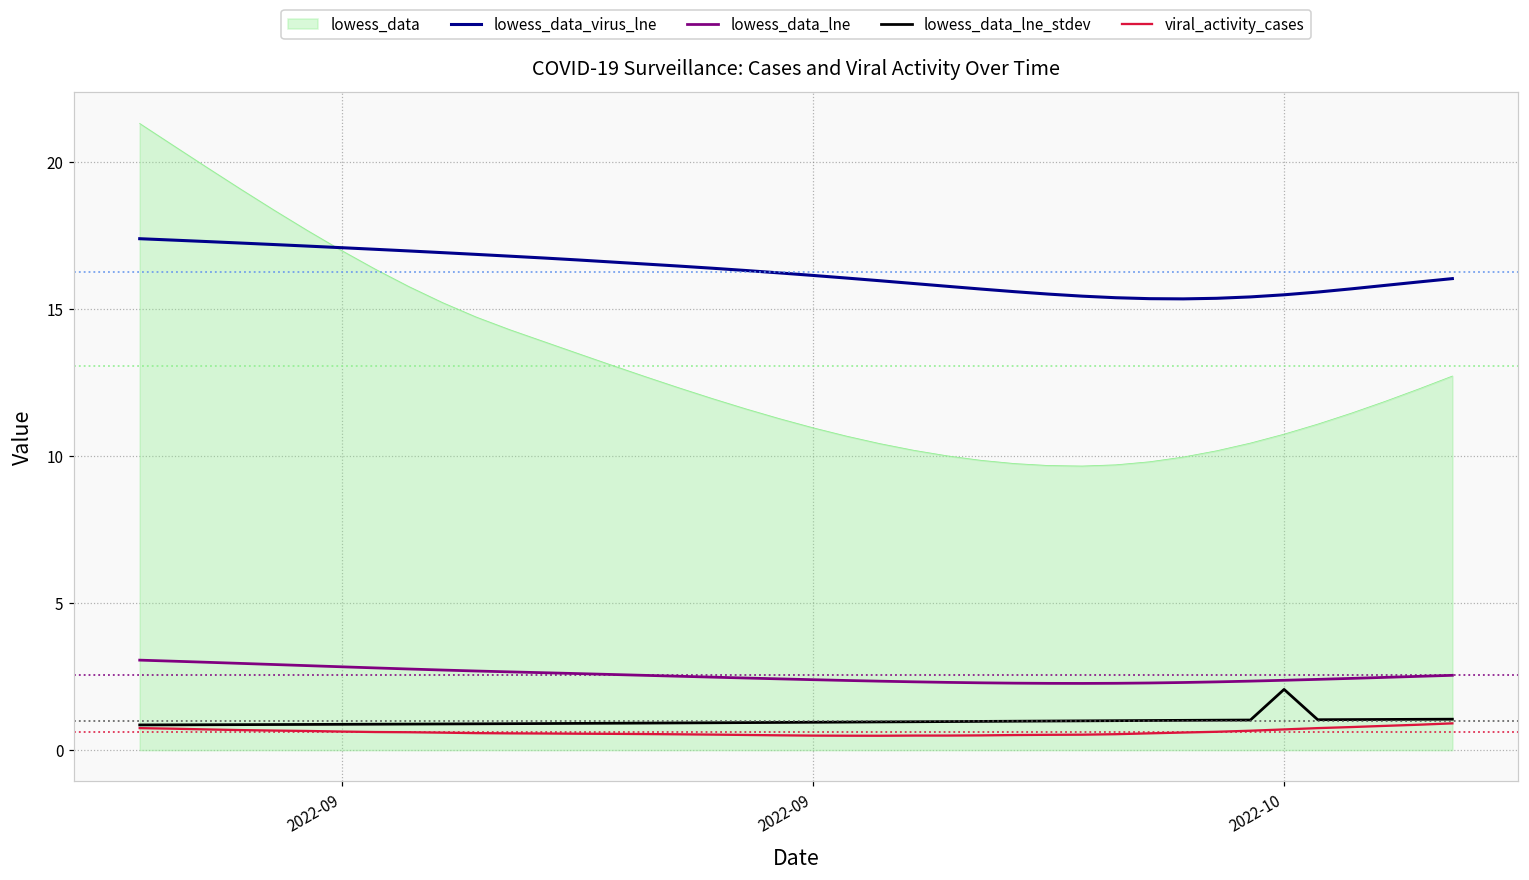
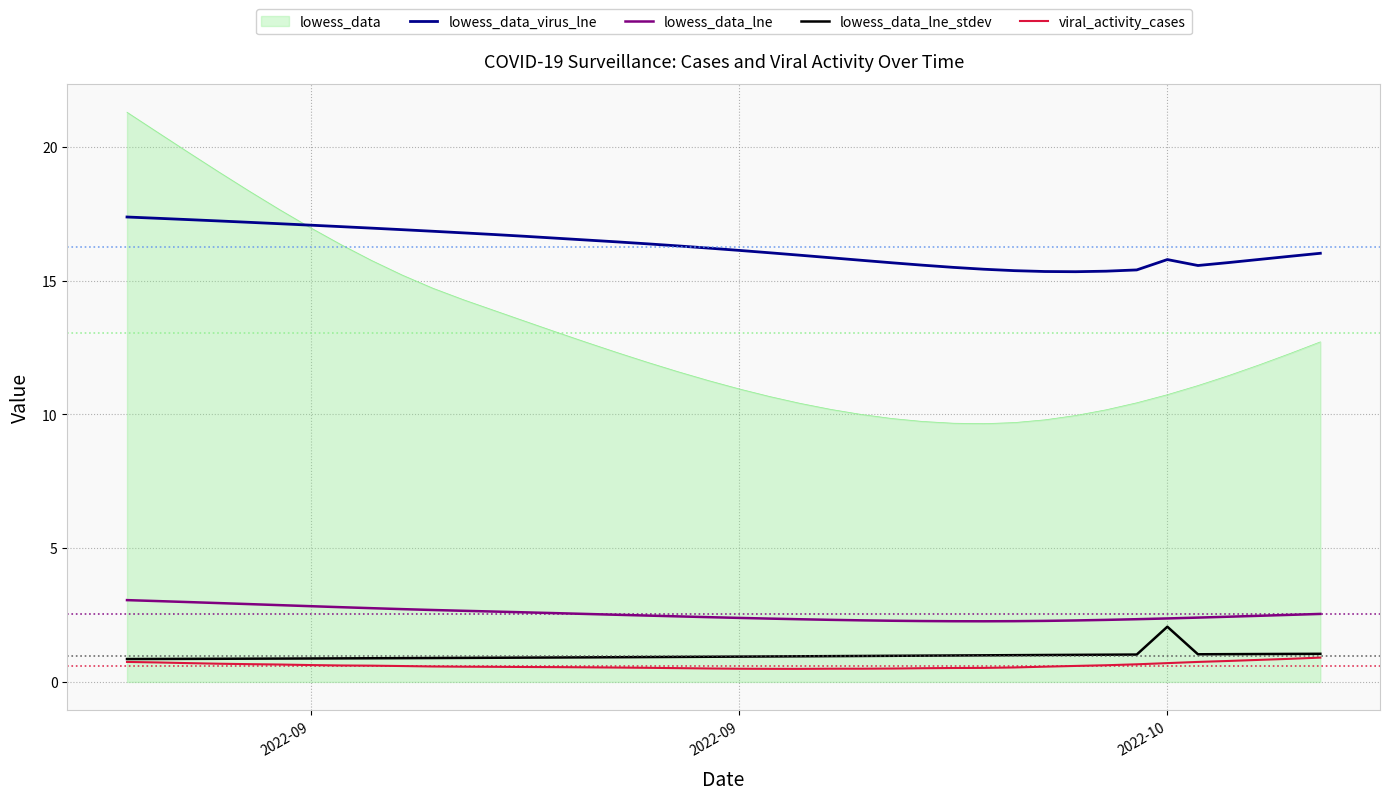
lowess_data_virus_lne, 2022-10: 15.5 -> 15.8
